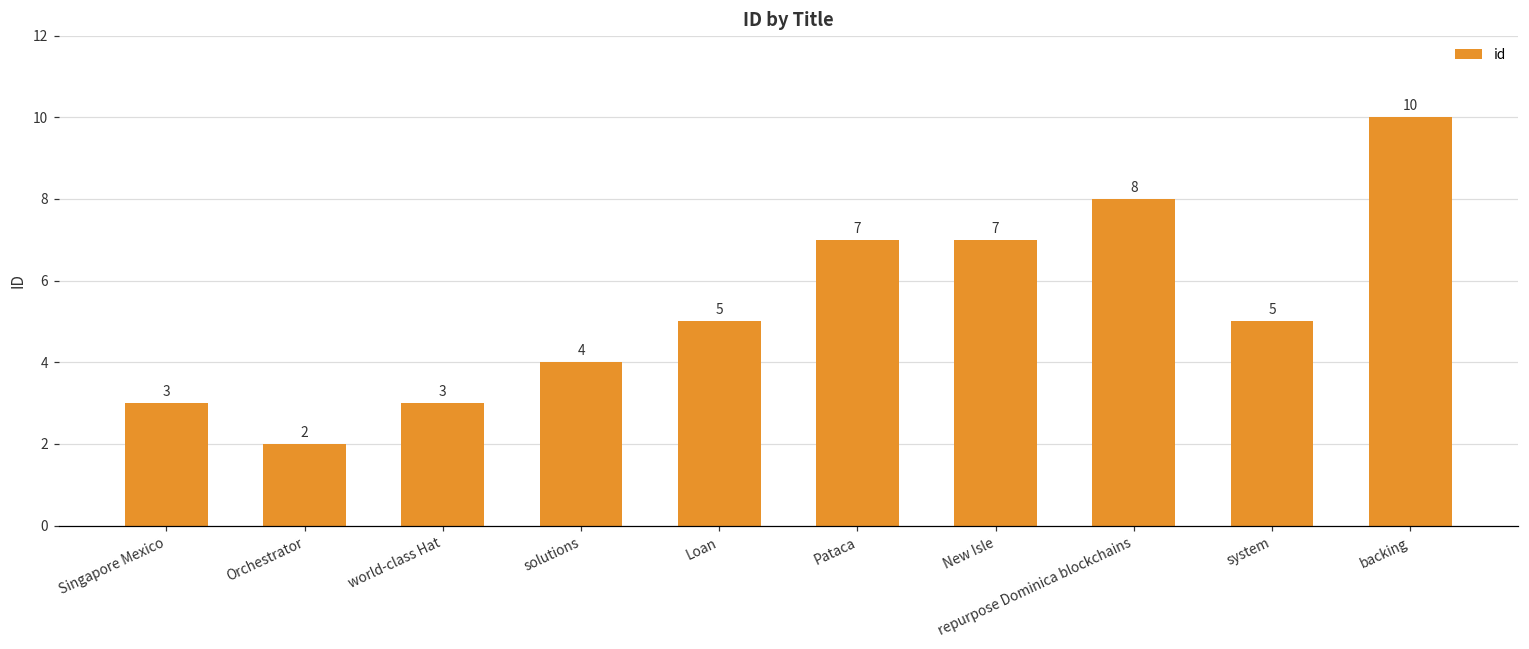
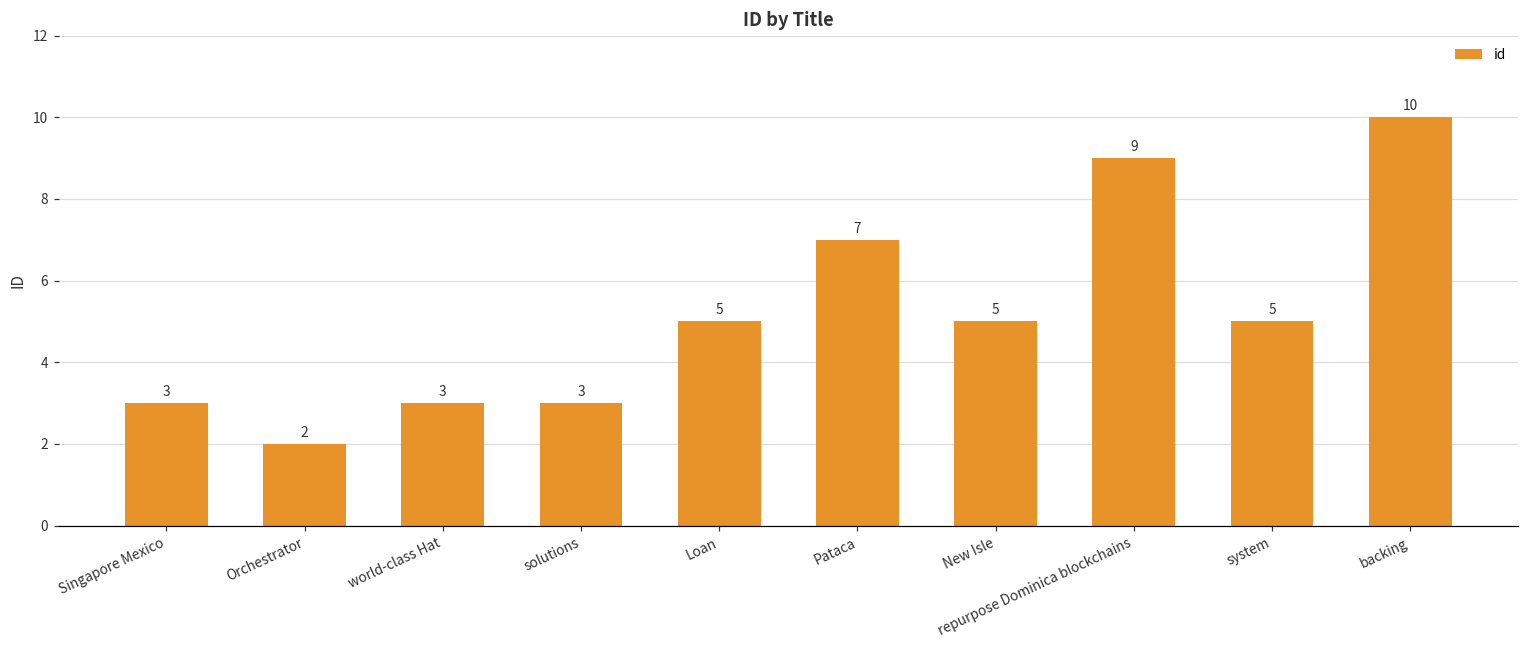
solutions: 4 -> 3
New Isle: 7 -> 5
repurpose Dominica blockchains: 8 -> 9
